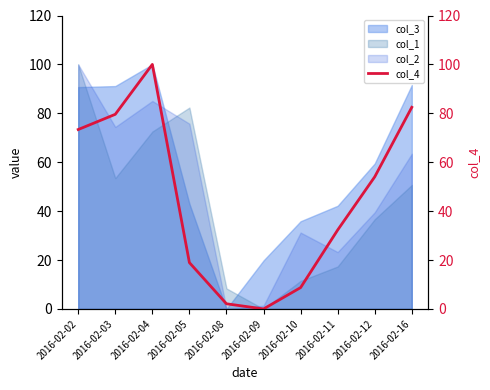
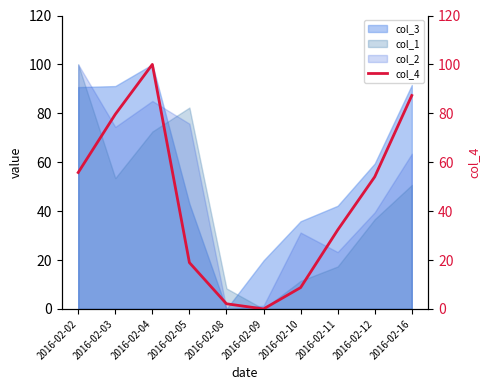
col_4, 2016-02-02: 73 -> 56
col_4, 2016-02-16: 82 -> 87
